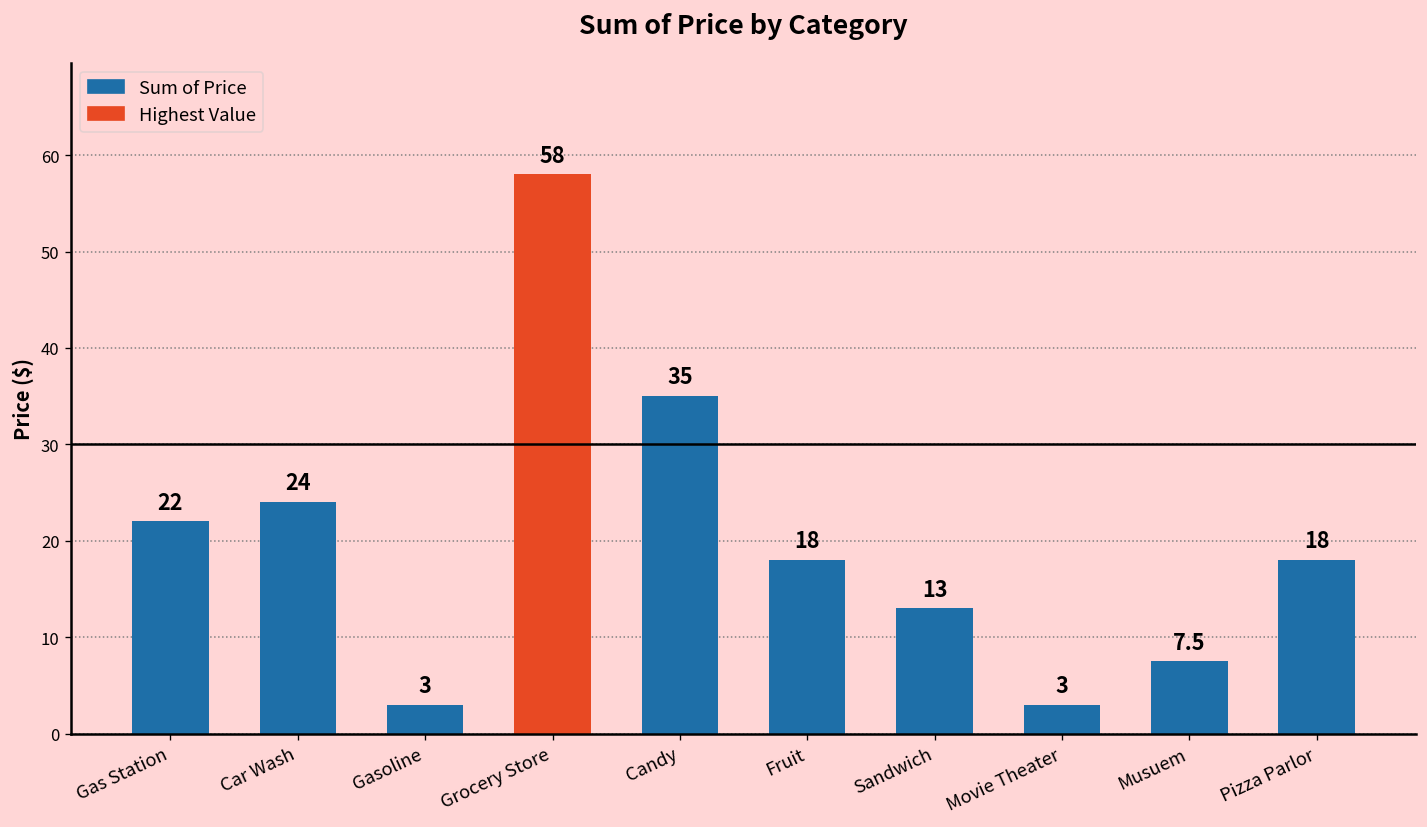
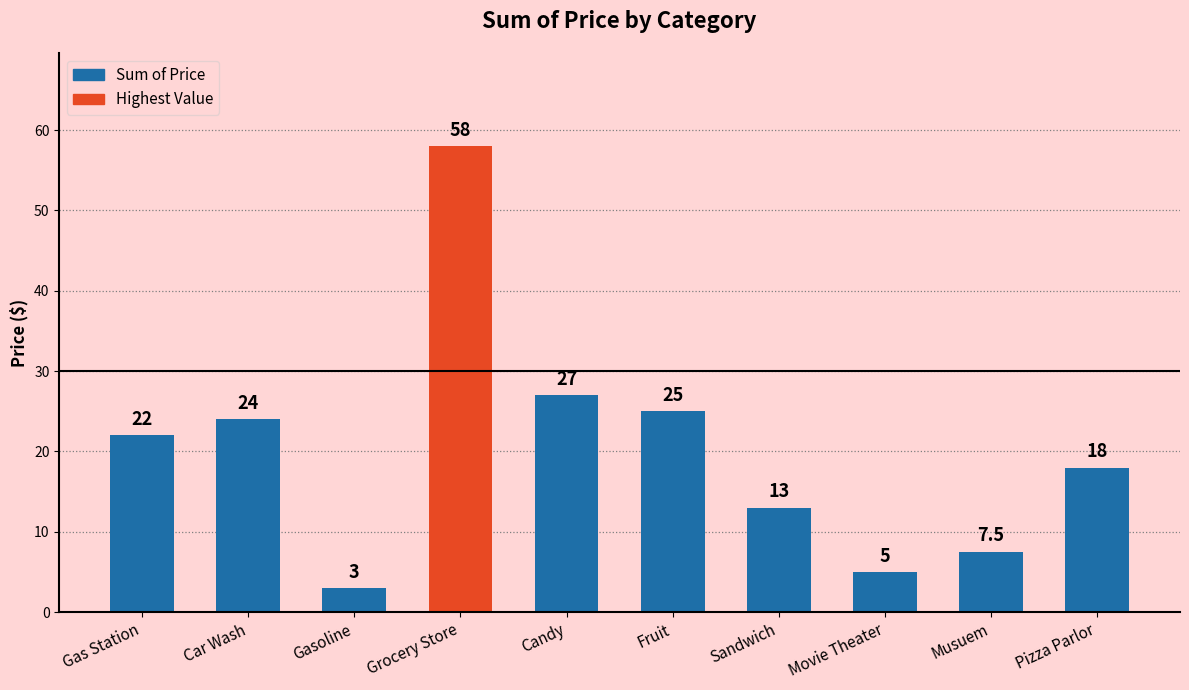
Candy: 35 -> 27
Fruit: 18 -> 25
Movie Theater: 3 -> 5
